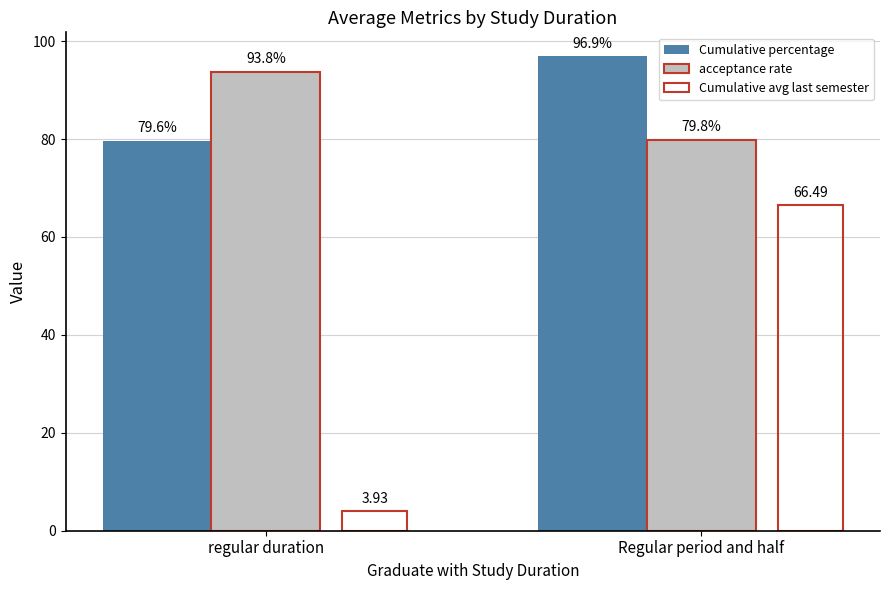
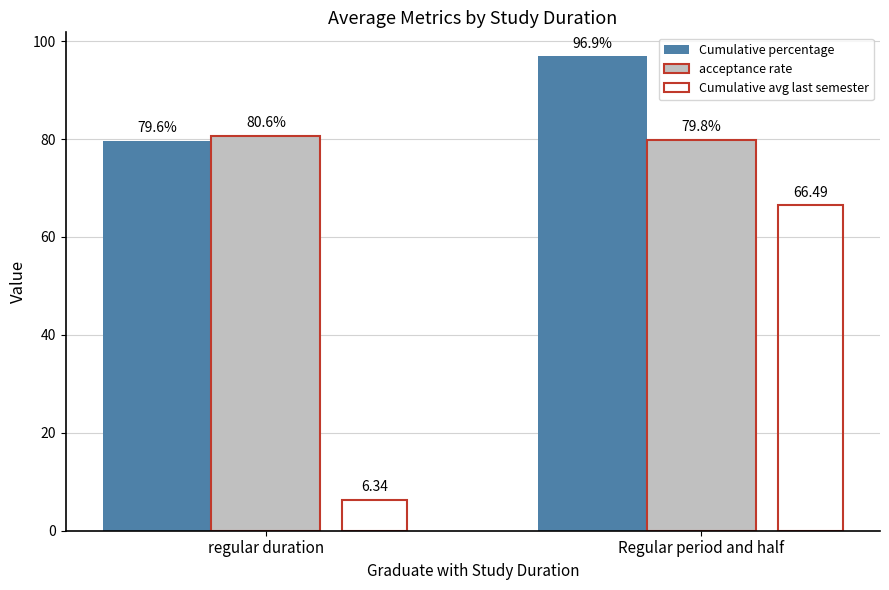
acceptance rate, regular duration: 93.8% -> 80.6%
Cumulative avg last semester, regular duration: 3.93 -> 6.34
